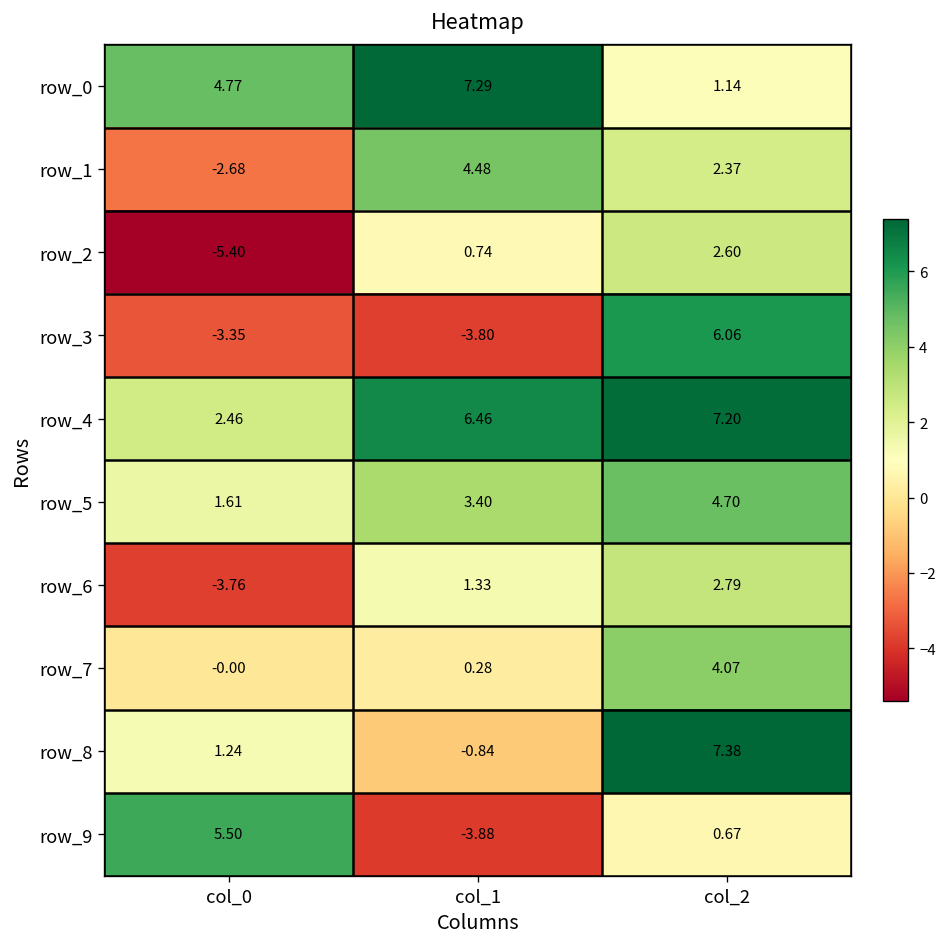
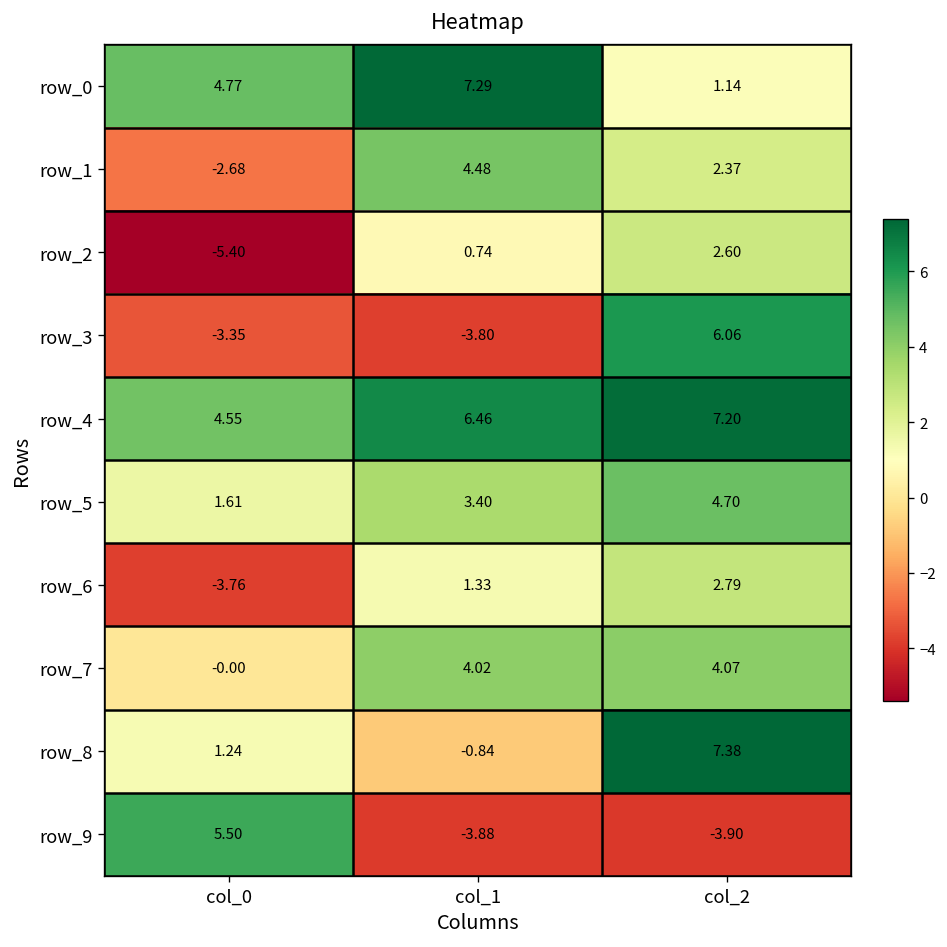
row_4, col_0: 2.46 -> 4.55
row_7, col_1: 0.28 -> 4.02
row_9, col_2: 0.67 -> -3.90
